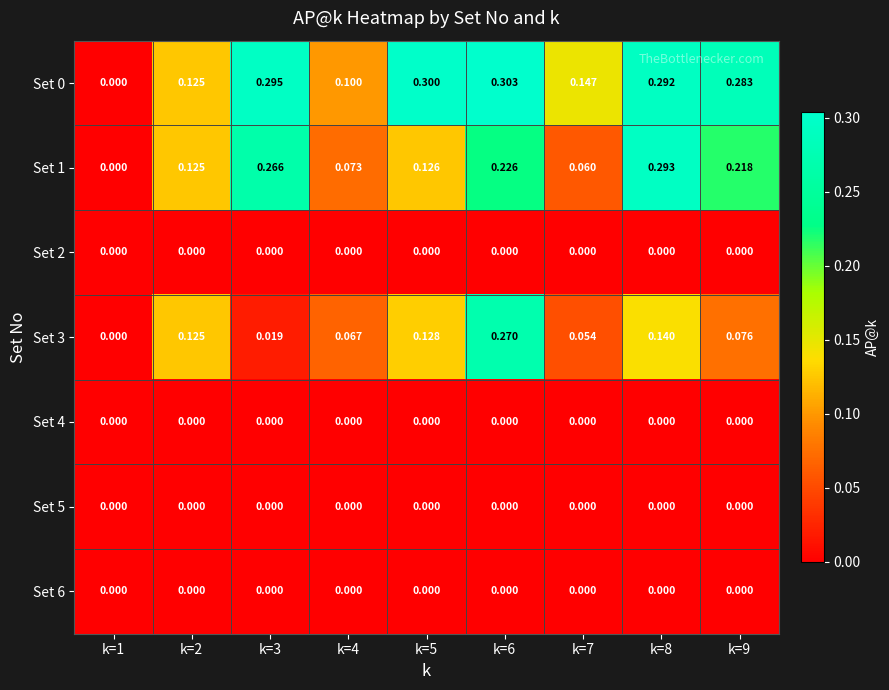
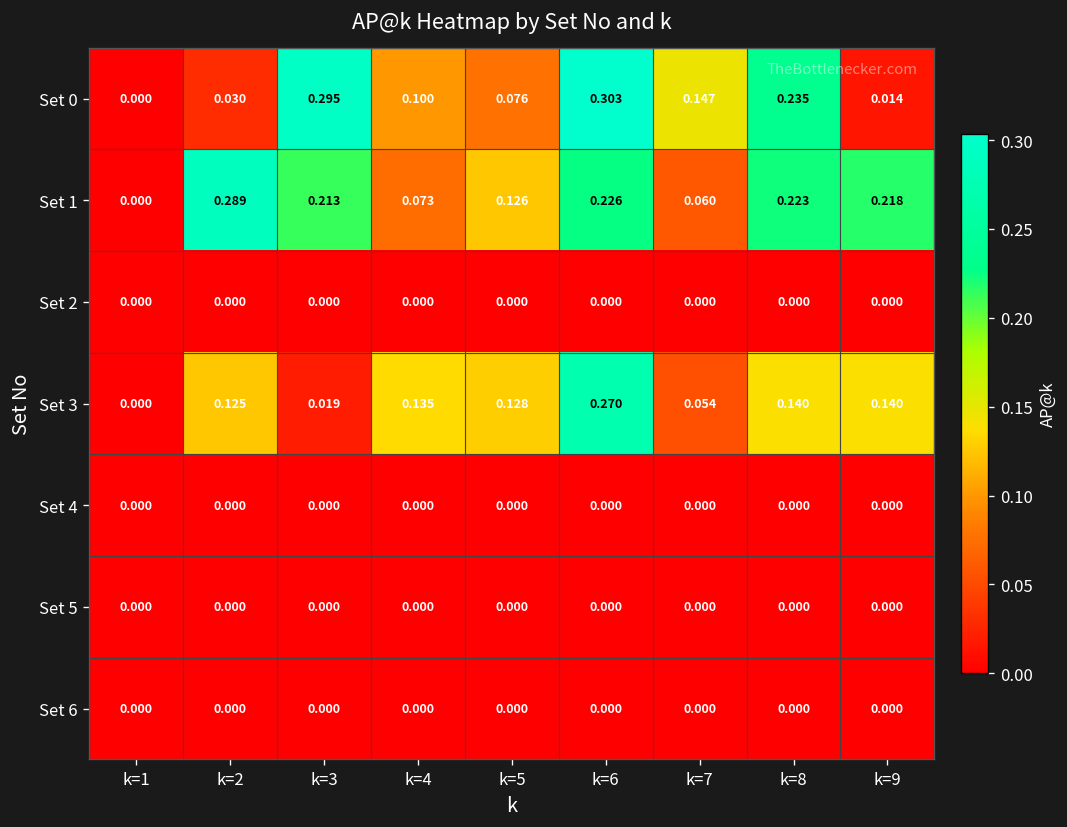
Set 0, k=2: 0.125 -> 0.030
Set 0, k=5: 0.300 -> 0.076
Set 0, k=8: 0.292 -> 0.235
Set 0, k=9: 0.283 -> 0.014
Set 1, k=2: 0.125 -> 0.289
Set 1, k=3: 0.266 -> 0.213
Set 1, k=8: 0.293 -> 0.223
Set 3, k=4: 0.067 -> 0.135
Set 3, k=9: 0.076 -> 0.140
